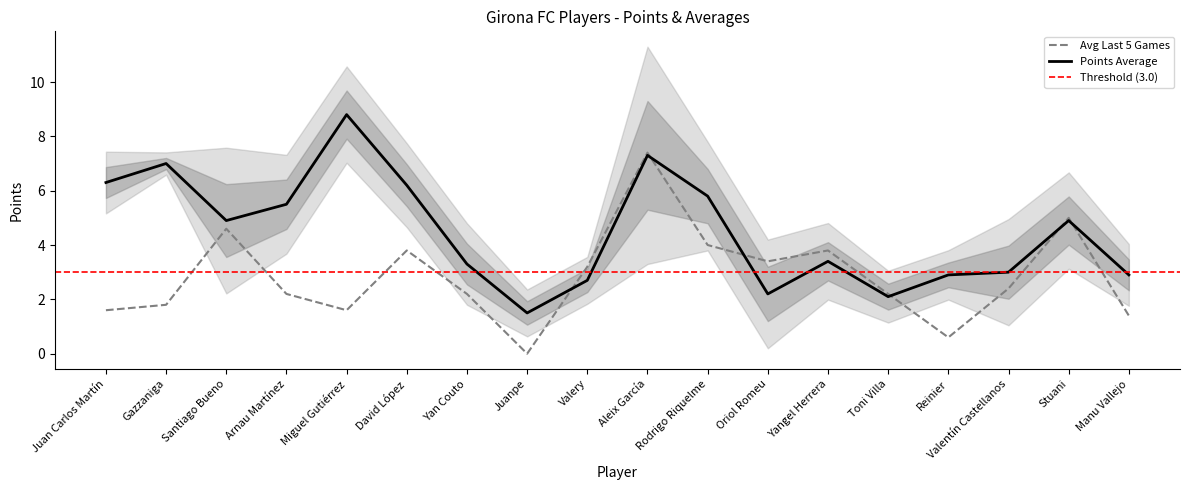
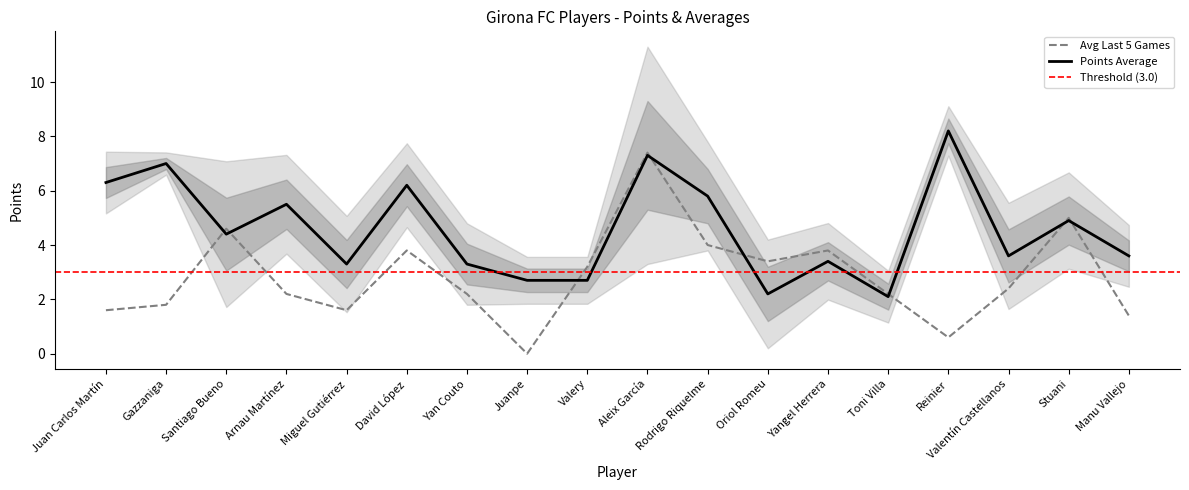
Points Average, Santiago Bueno: 4.9 -> 4.4
Points Average, Miguel Gutiérrez: 8.8 -> 3.3
Points Average, Juanpe: 1.5 -> 2.7
Points Average, Reinier: 2.9 -> 8.2
Points Average, Valentín Castellanos: 3.0 -> 3.6
Points Average, Manu Vallejo: 2.9 -> 3.6
